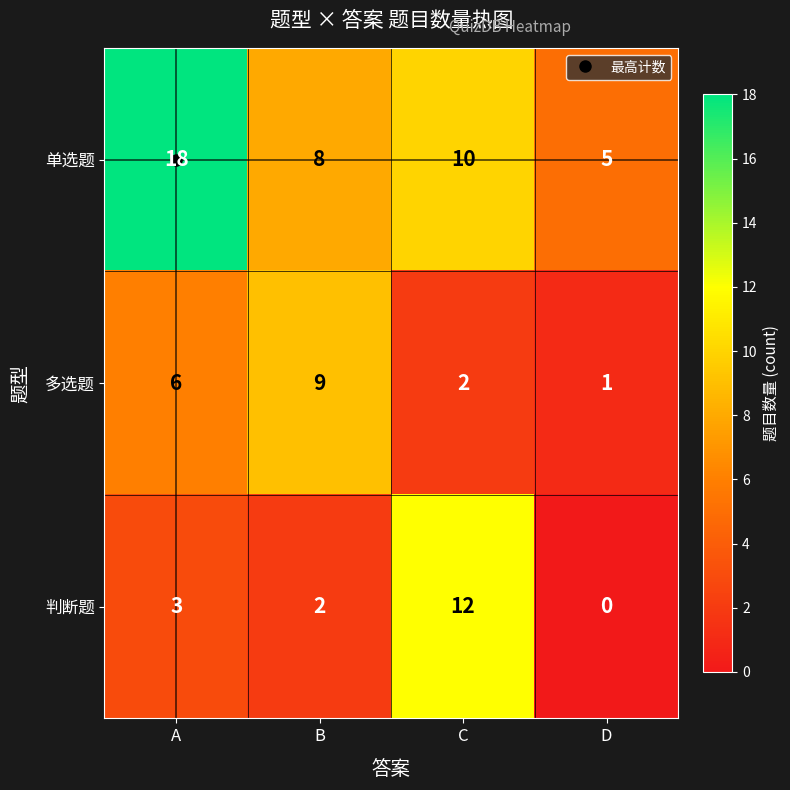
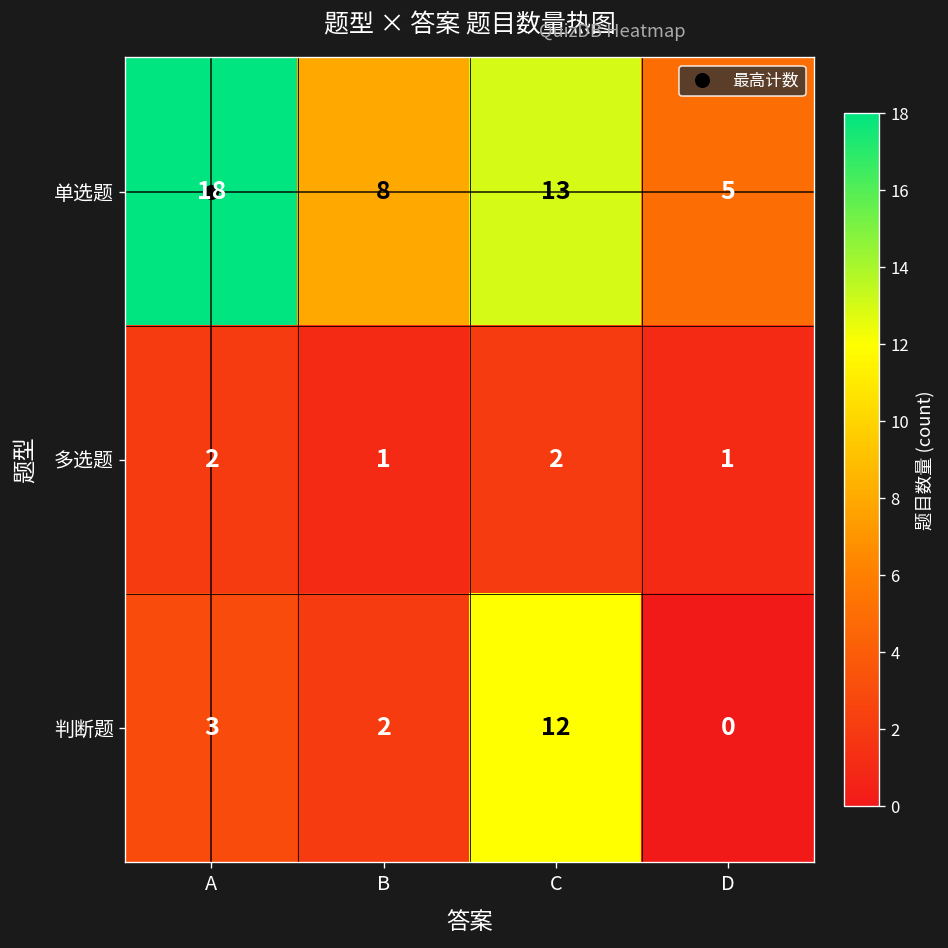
单选题, C: 10 -> 13
多选题, A: 6 -> 2
多选题, B: 9 -> 1
